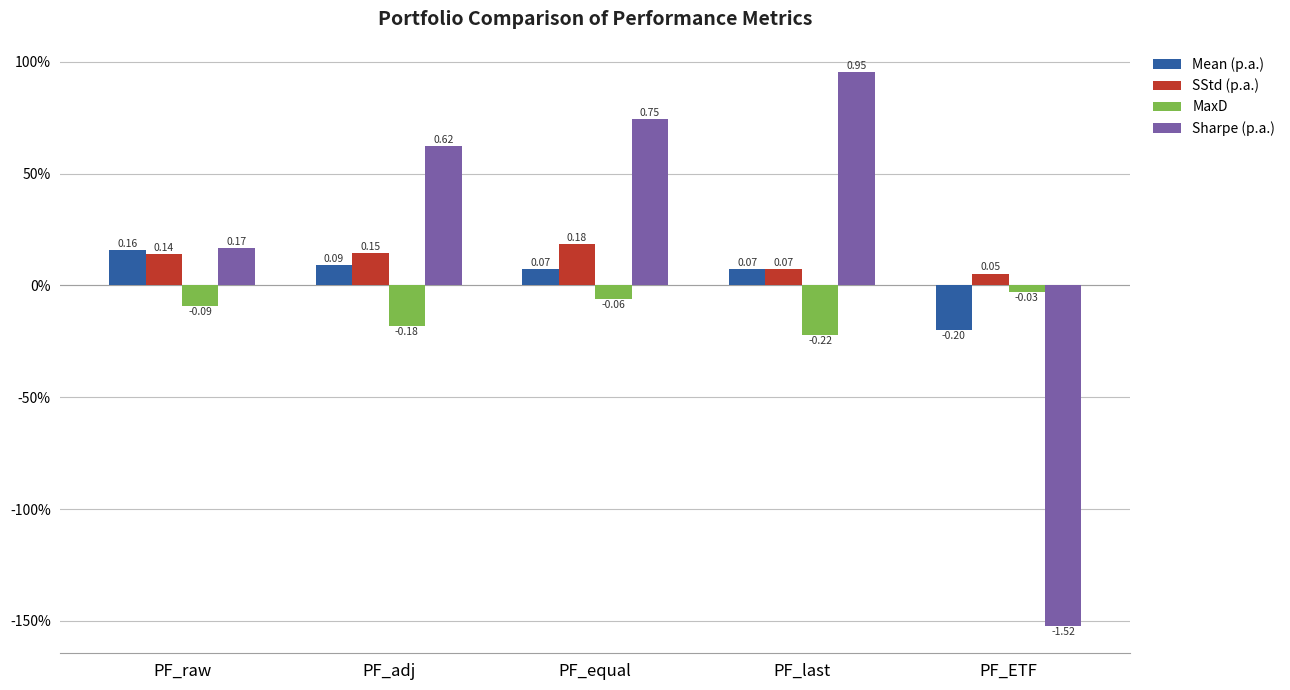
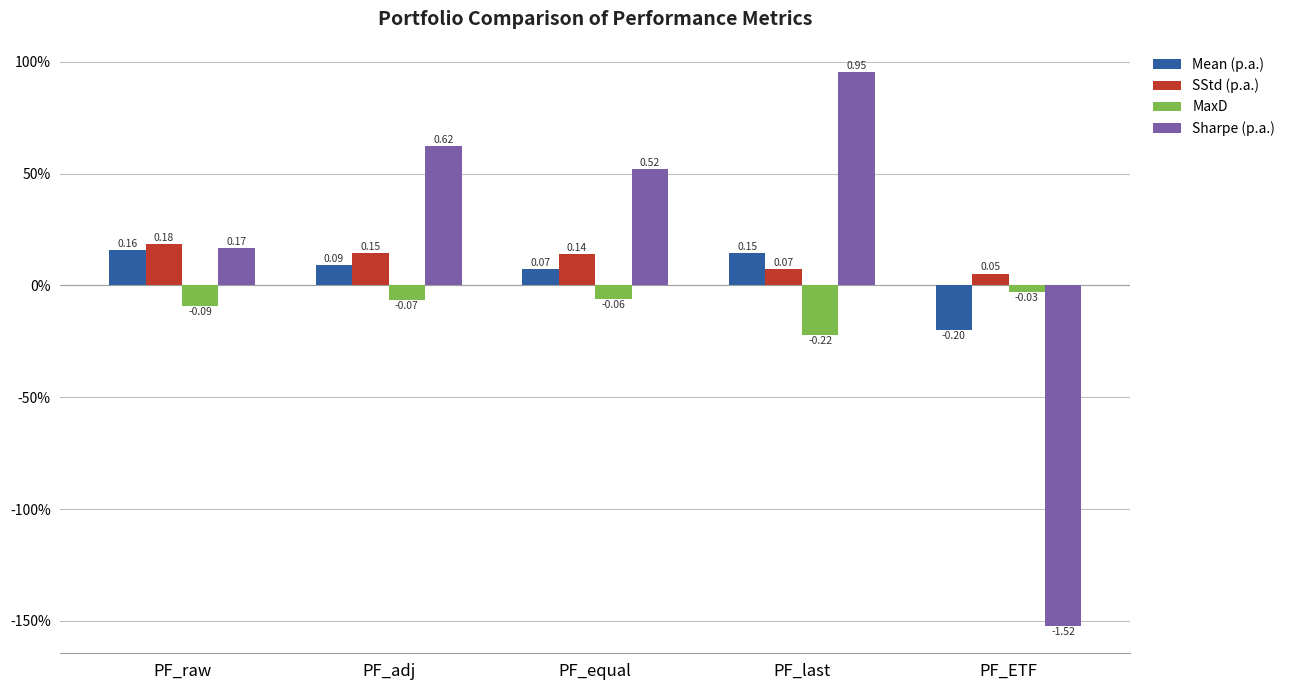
SStd (p.a.), PF_raw: 0.14 -> 0.18
MaxD, PF_adj: -0.18 -> -0.07
SStd (p.a.), PF_equal: 0.18 -> 0.14
Sharpe (p.a.), PF_equal: 0.75 -> 0.52
Mean (p.a.), PF_last: 0.07 -> 0.15
